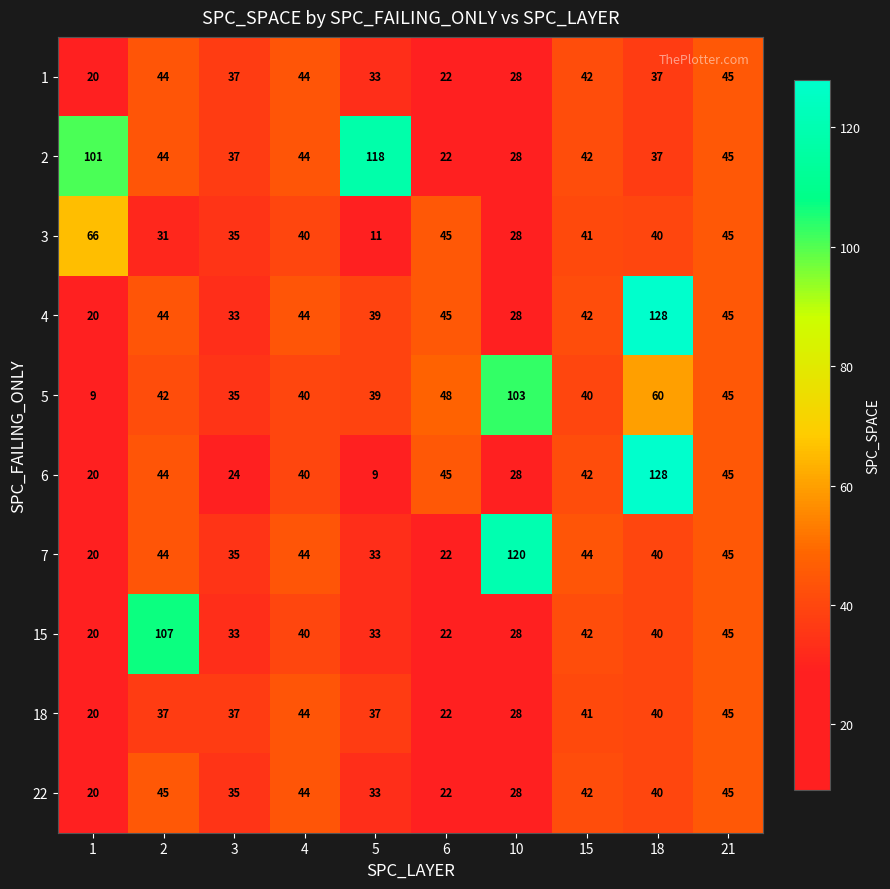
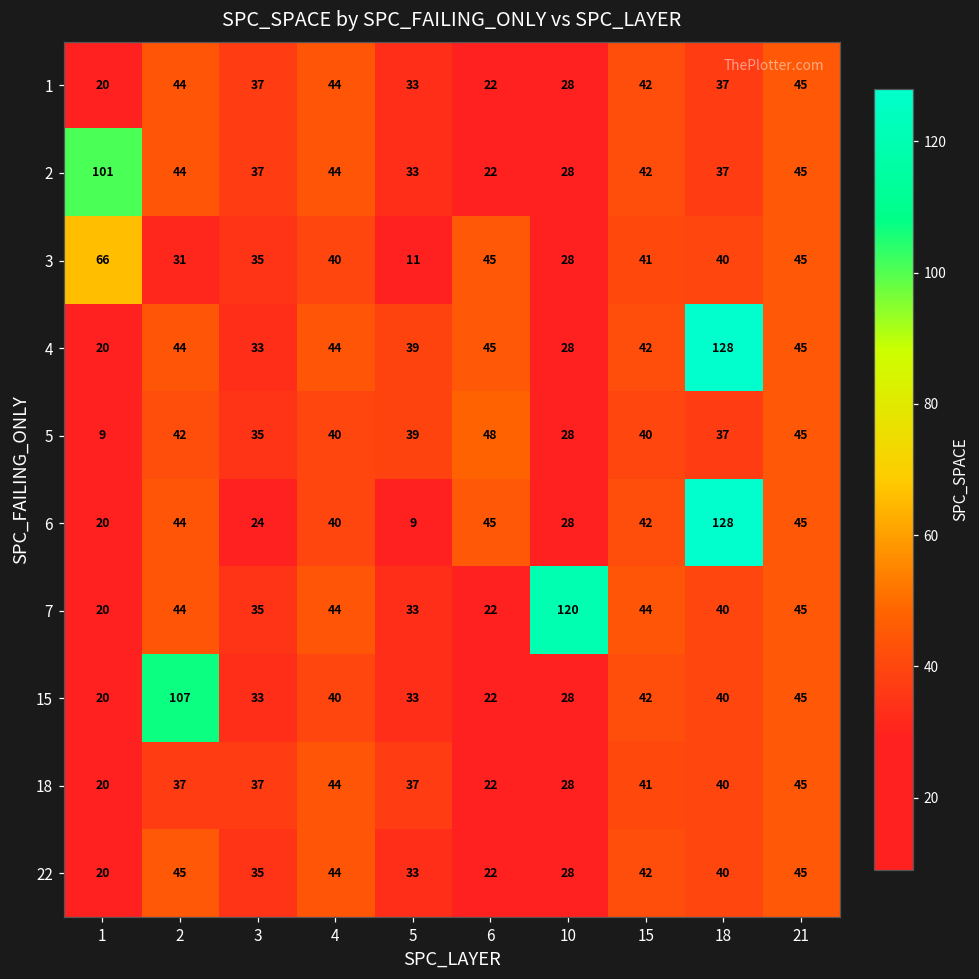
2, 5: 118 -> 33
5, 10: 103 -> 28
5, 18: 60 -> 37
